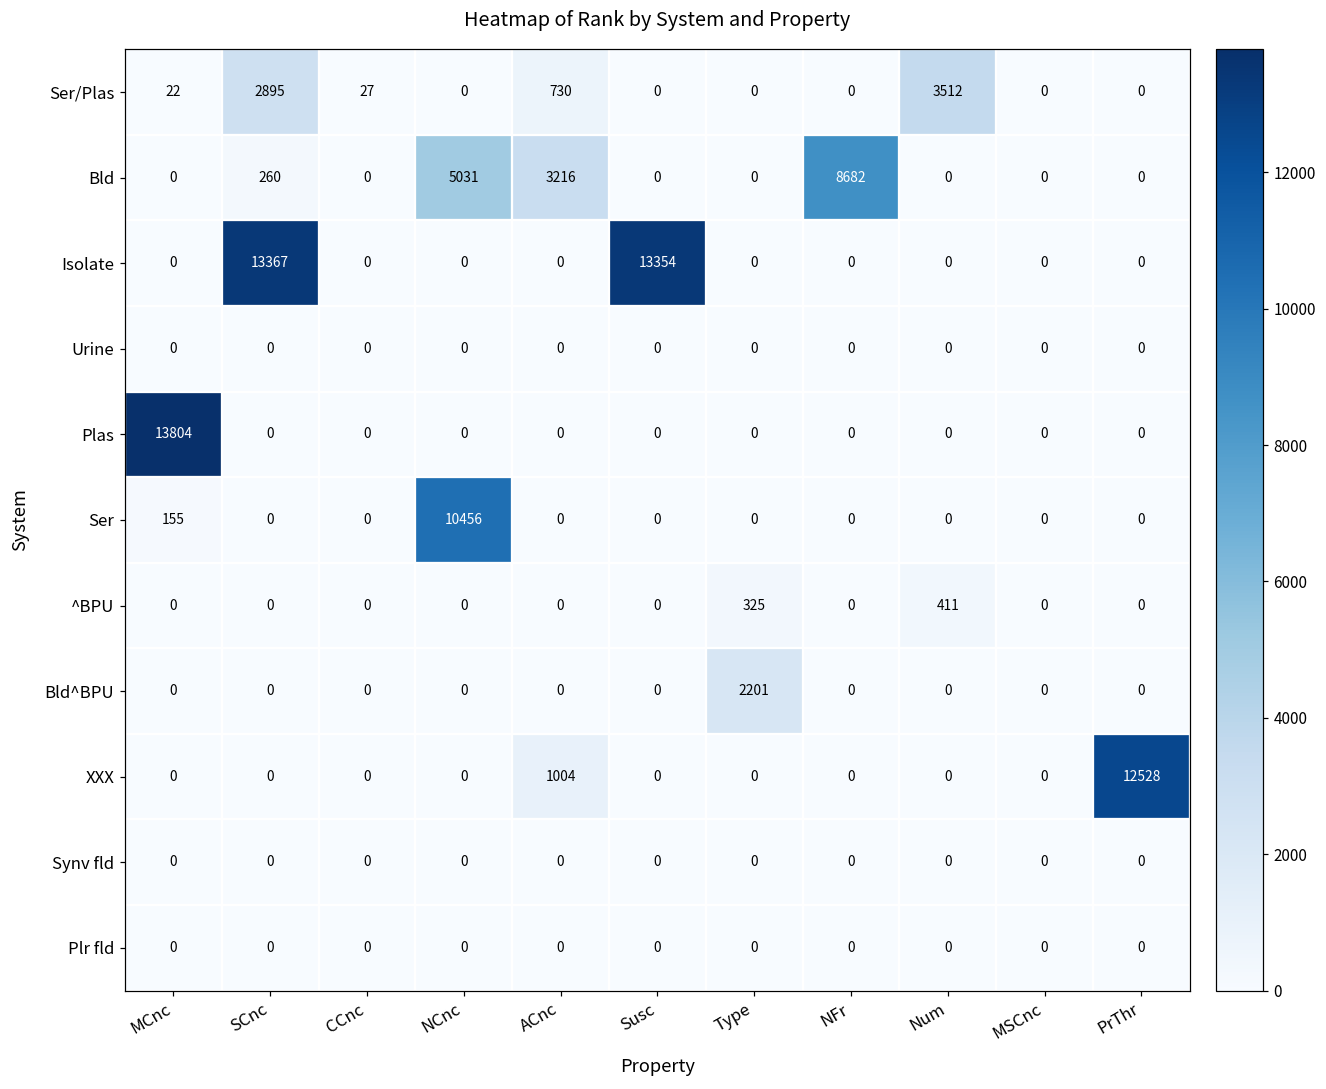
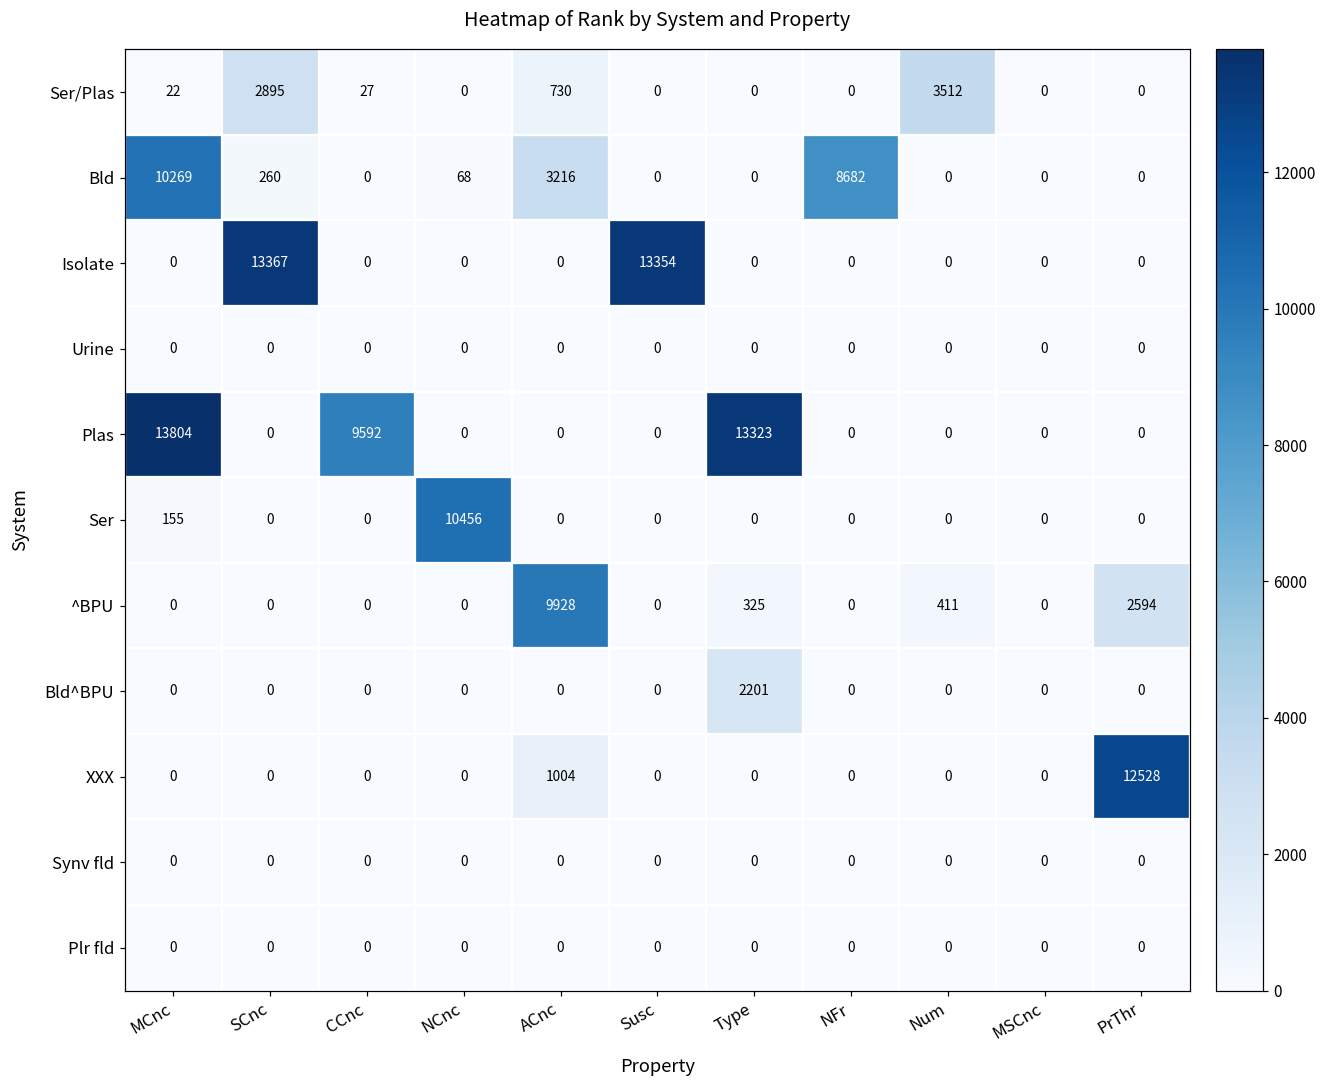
Bld, MCnc: 0 -> 10269
Bld, NCnc: 5031 -> 68
Plas, CCnc: 0 -> 9592
Plas, Type: 0 -> 13323
^BPU, ACnc: 0 -> 9928
^BPU, PrThr: 0 -> 2594
